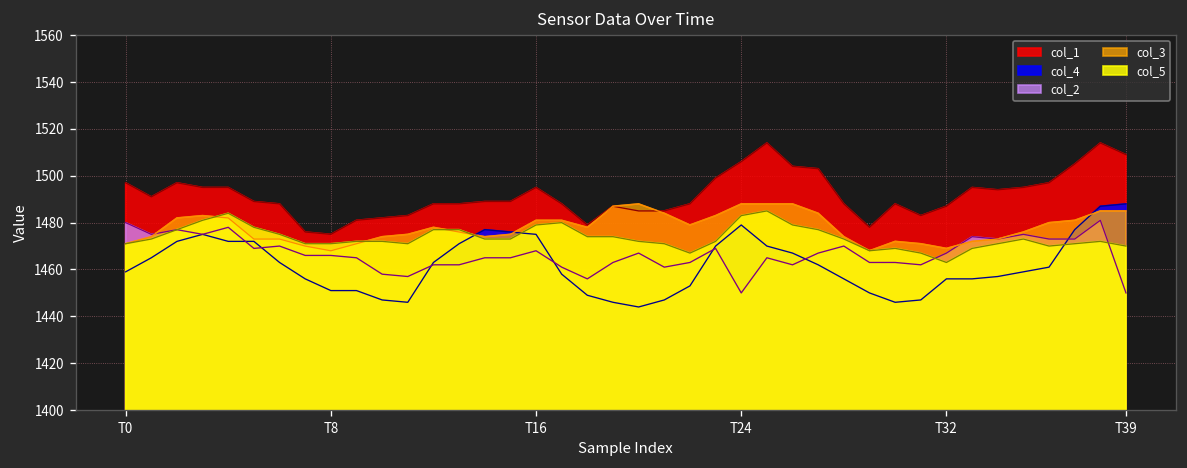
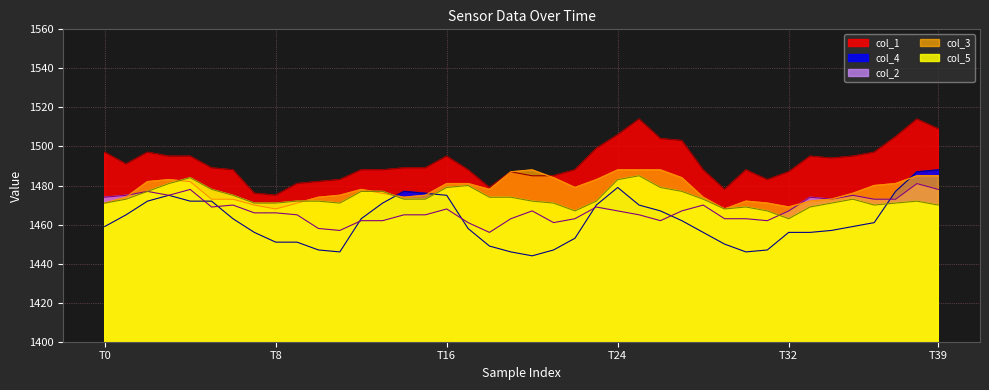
col_2, T0: 1480 -> 1474
col_2, T24: 1450 -> 1467
col_2, T39: 1450 -> 1478
